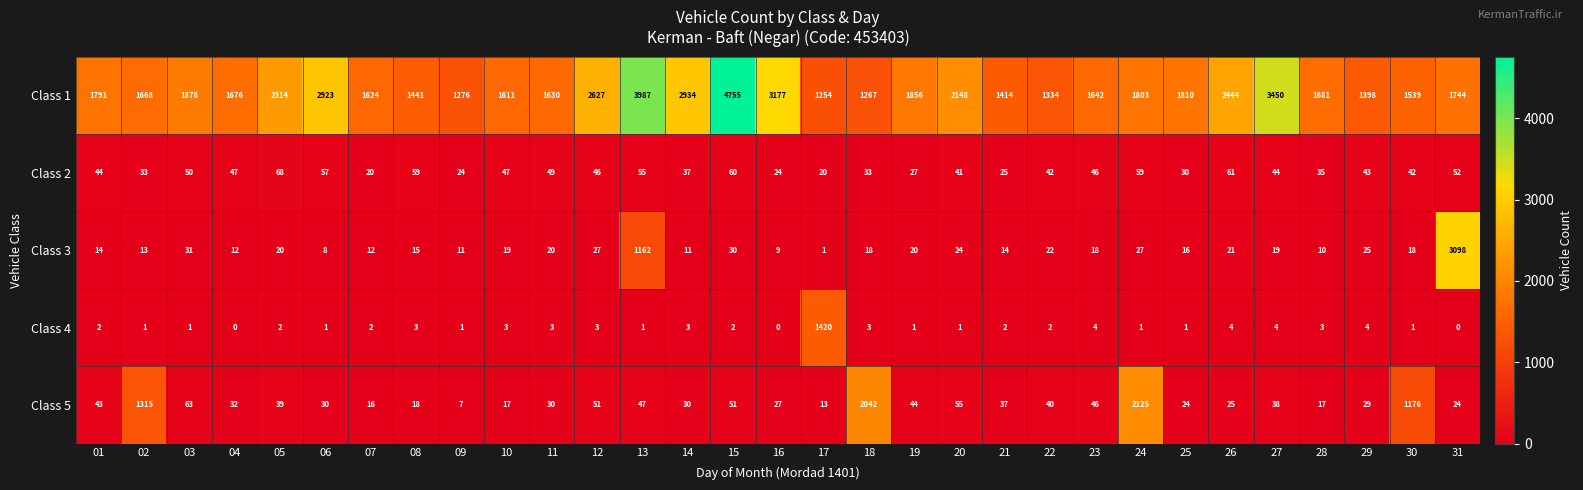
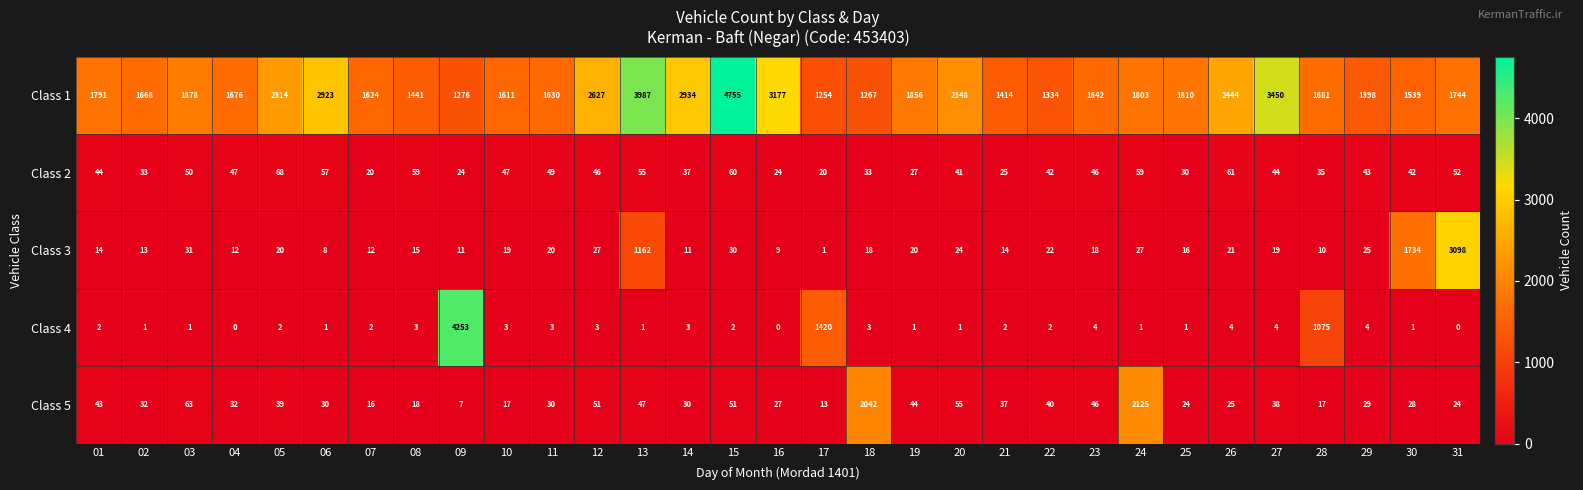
Class 3, 30: 18 -> 1734
Class 4, 09: 1 -> 4253
Class 4, 28: 3 -> 1075
Class 5, 02: 1315 -> 32
Class 5, 30: 1176 -> 28
